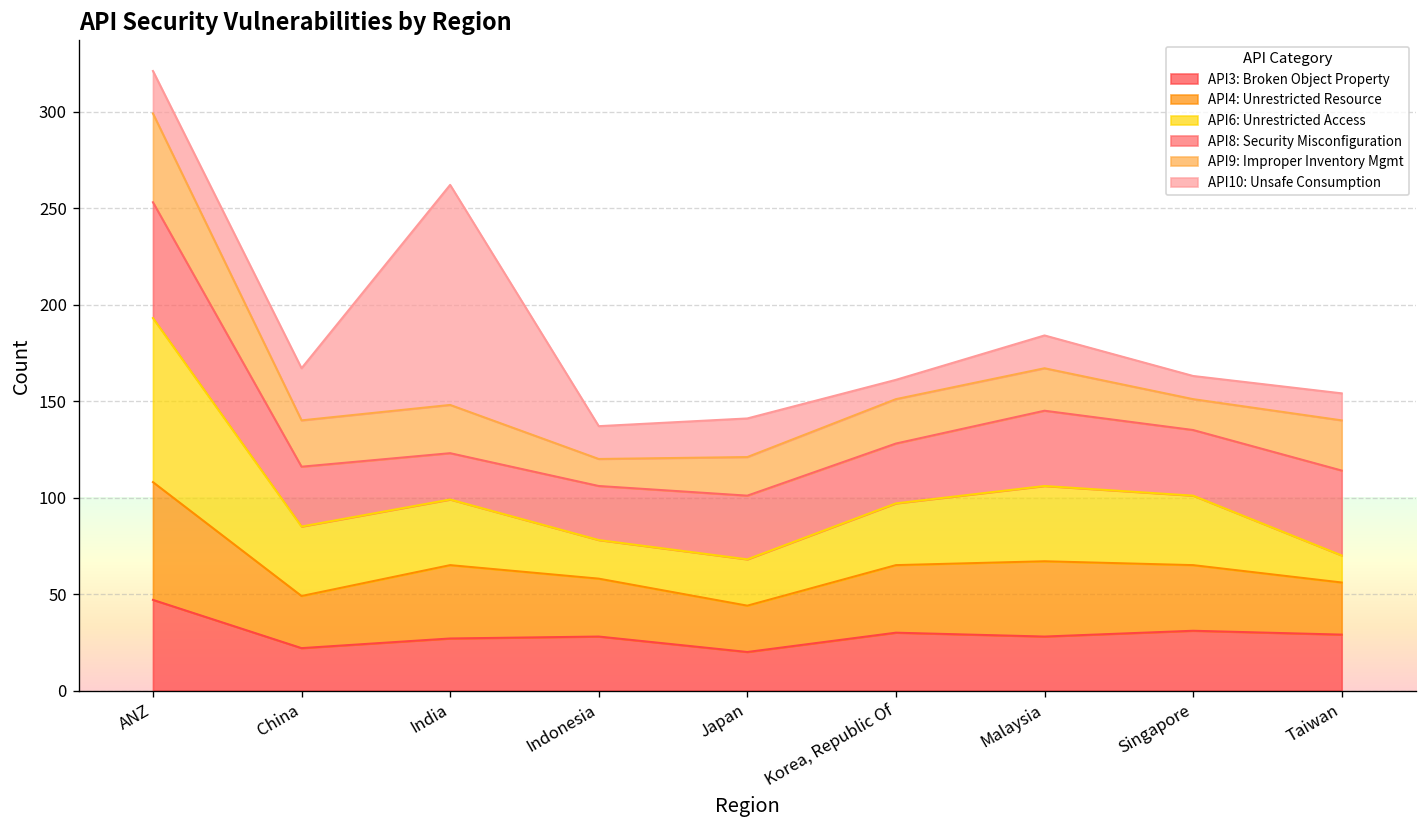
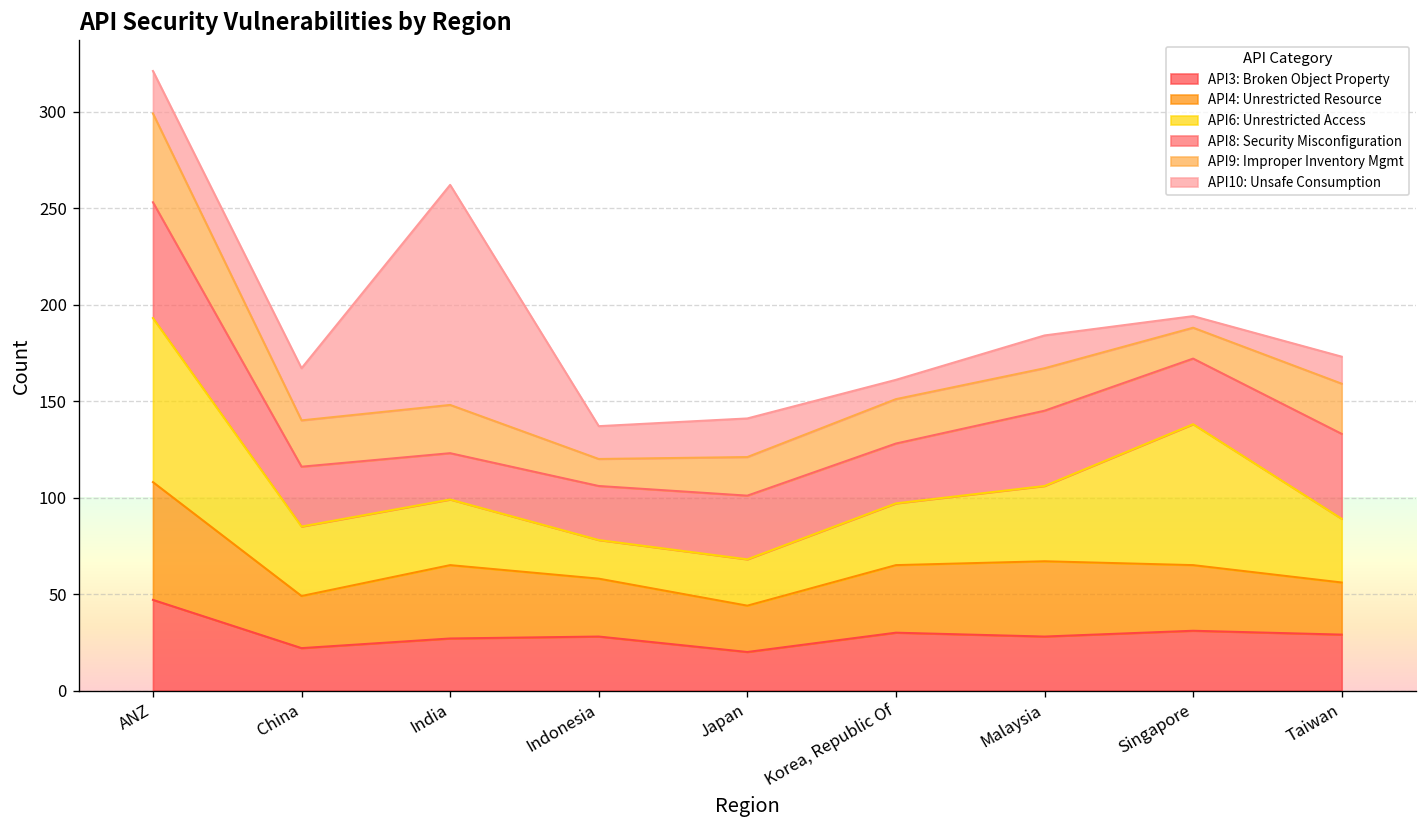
API6: Unrestricted Access, Singapore: 36 -> 73
API10: Unsafe Consumption, Singapore: 12 -> 6
API6: Unrestricted Access, Taiwan: 14 -> 33
